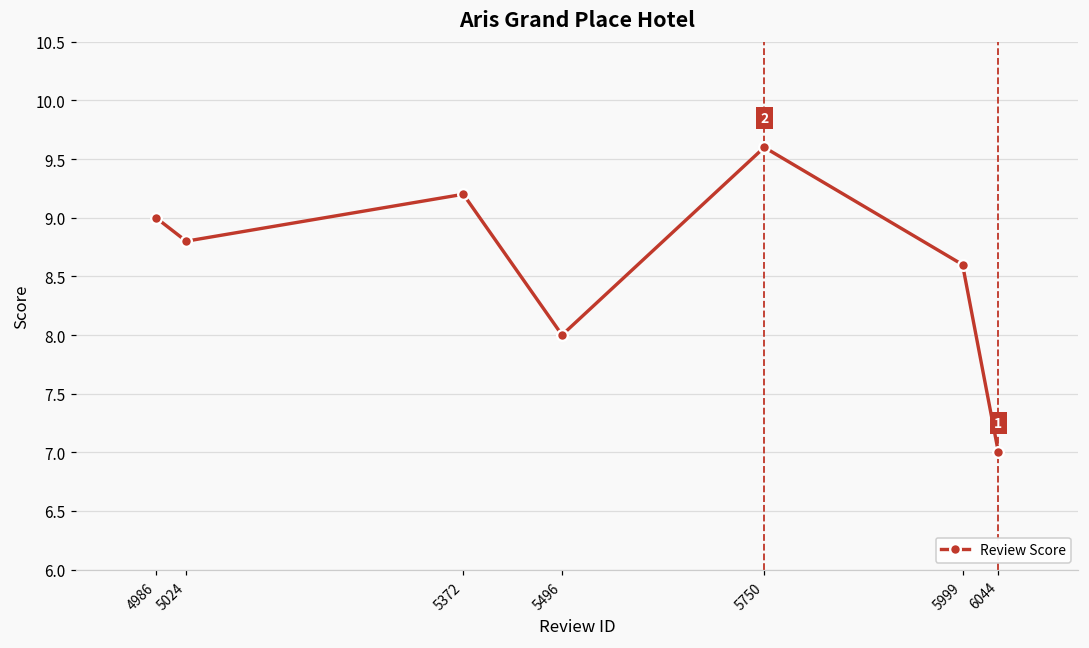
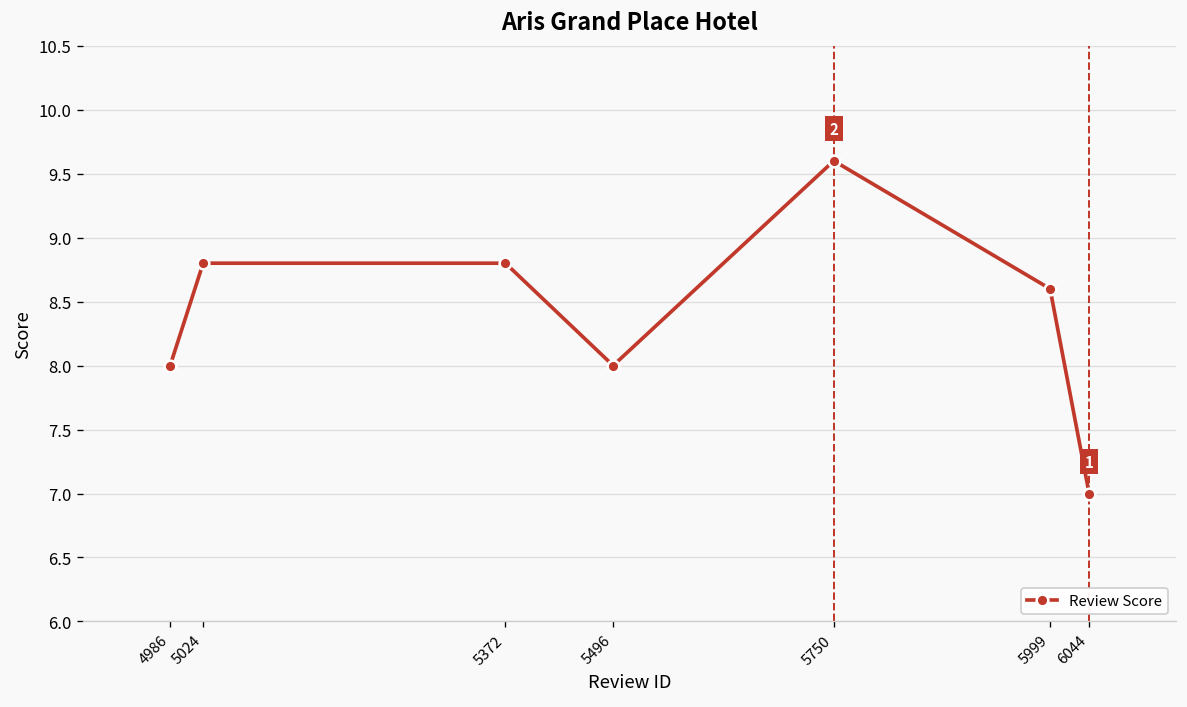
4986: 9 -> 8
5372: 9.2 -> 8.8
